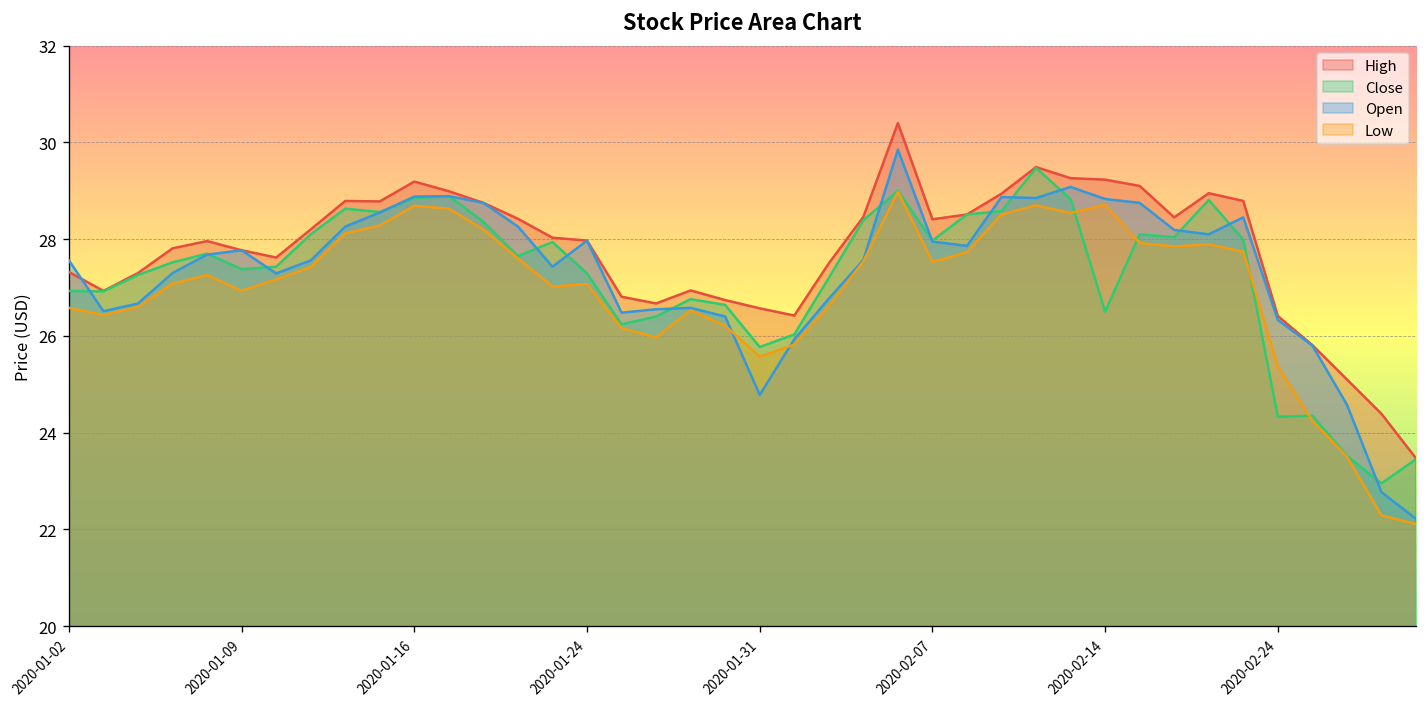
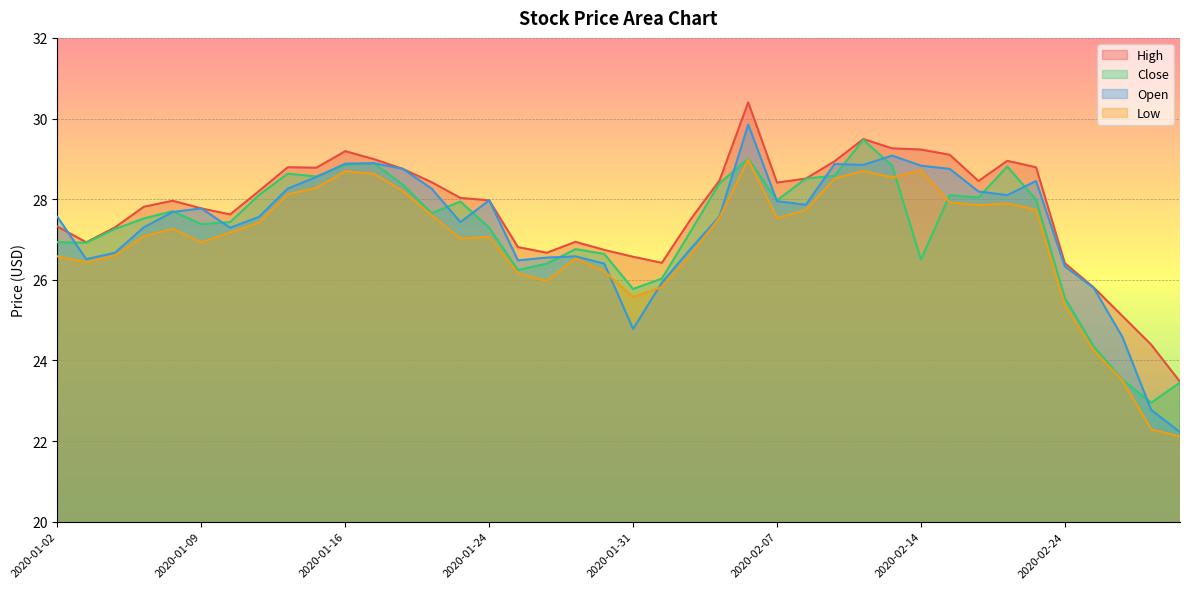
Close, 2020-02-24: 24.3 -> 25.6
